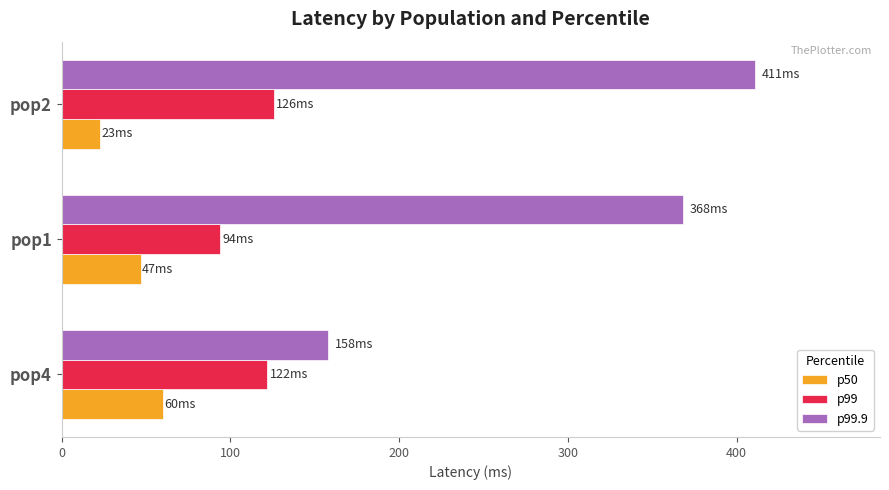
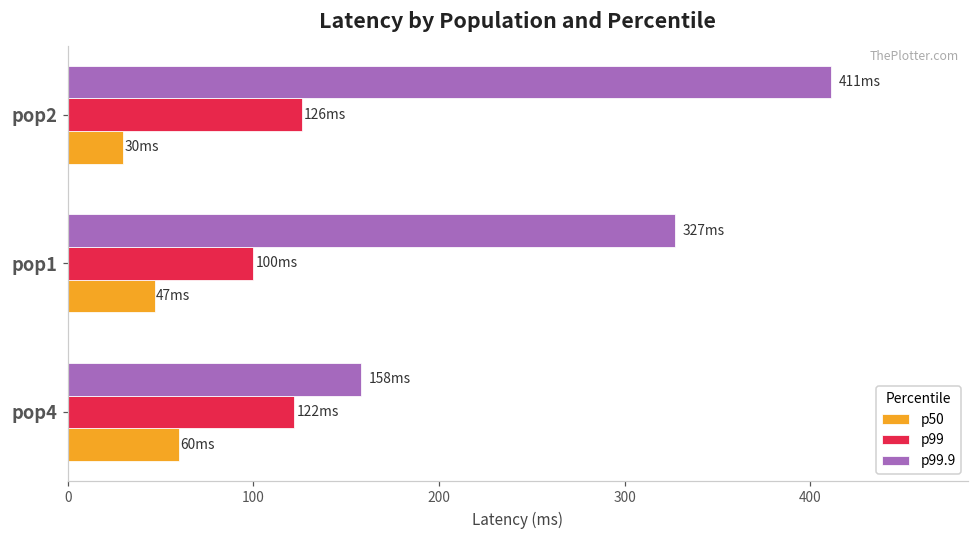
p50, pop2: 23 -> 30
p99.9, pop1: 368 -> 327
p99, pop1: 94 -> 100
